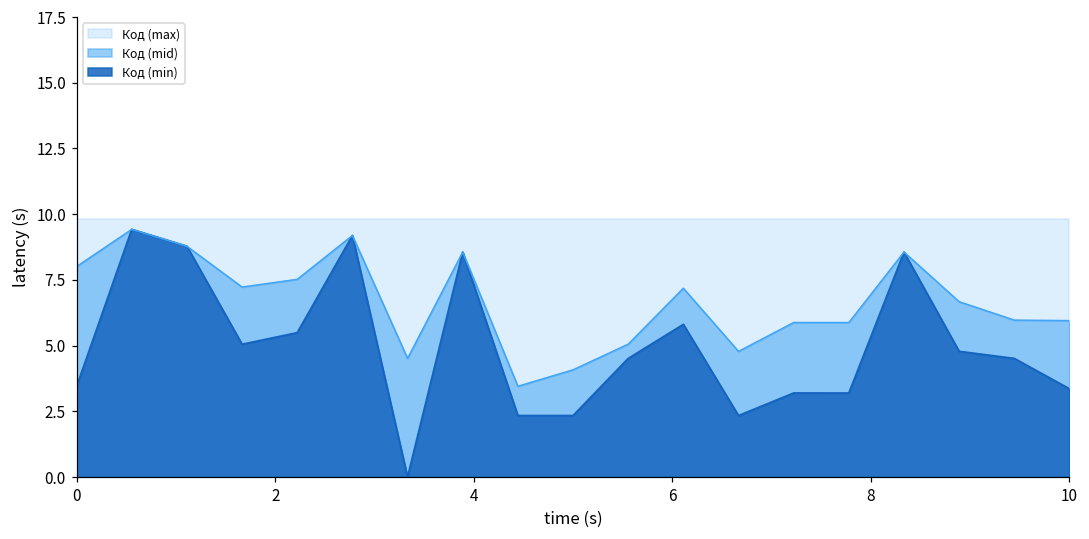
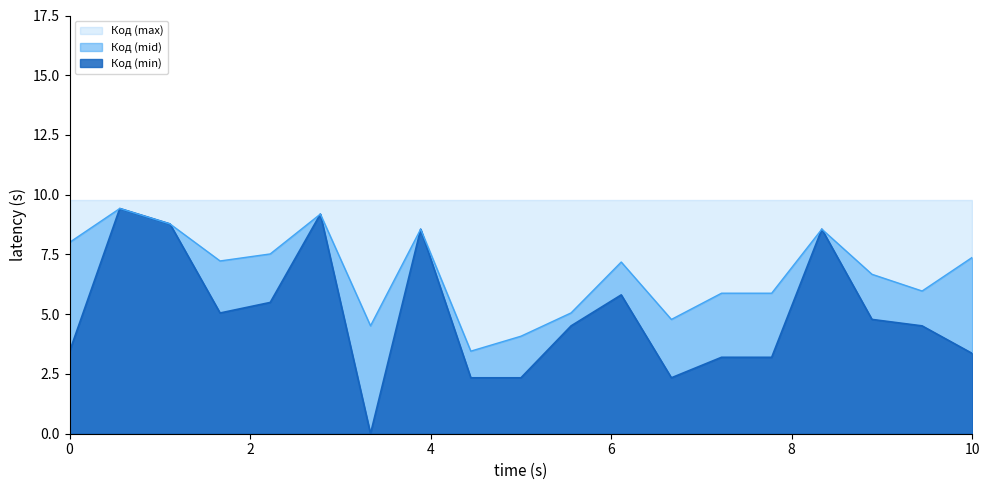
Код (mid), 10: 6.0 -> 7.4
